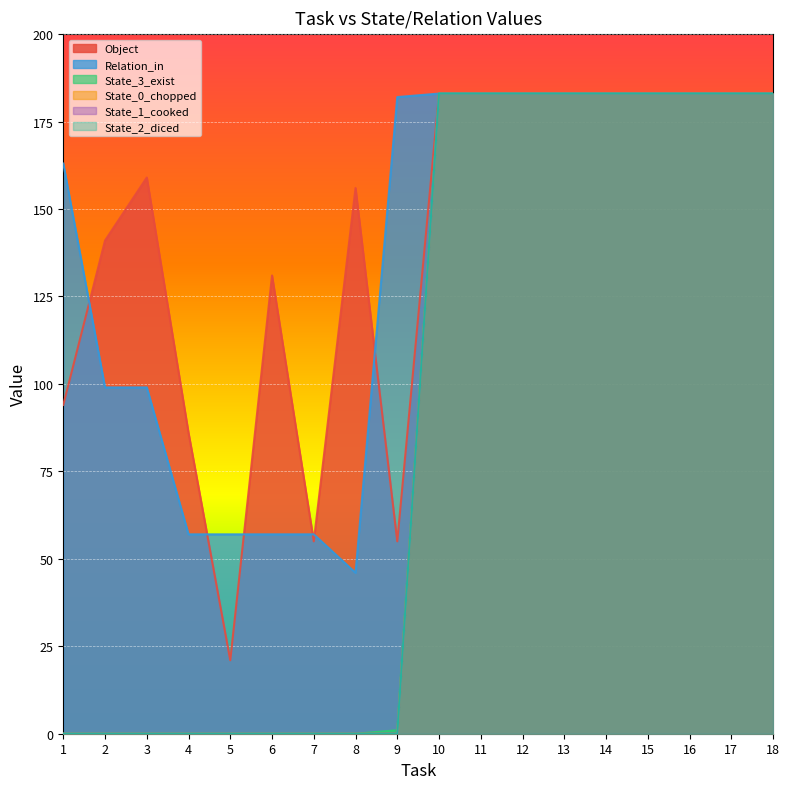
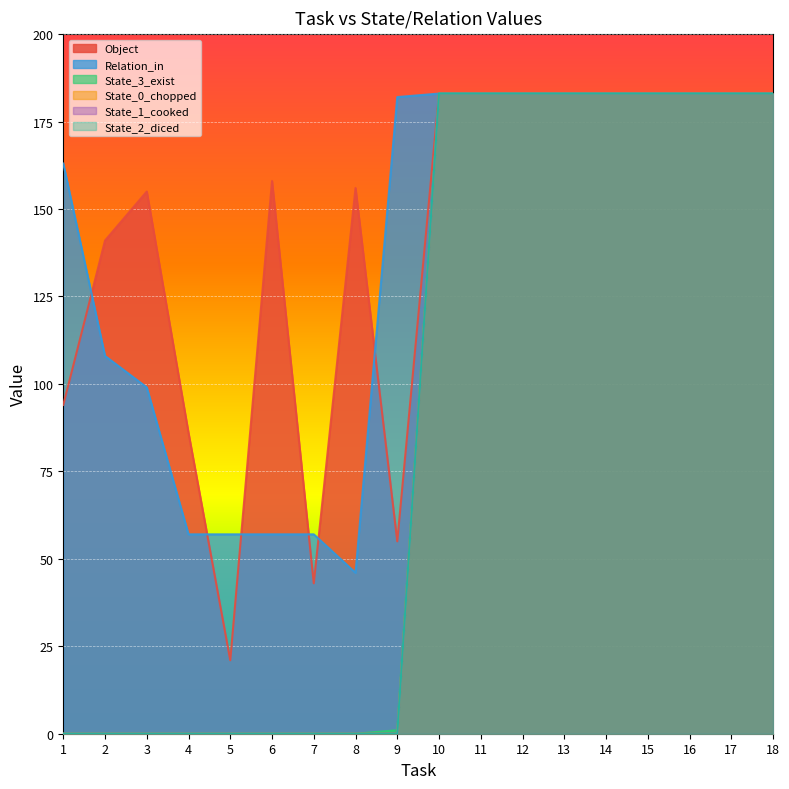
Relation_in, 2: 99 -> 108
Object, 3: 159 -> 155
Object, 6: 131 -> 158
Object, 7: 55 -> 43
